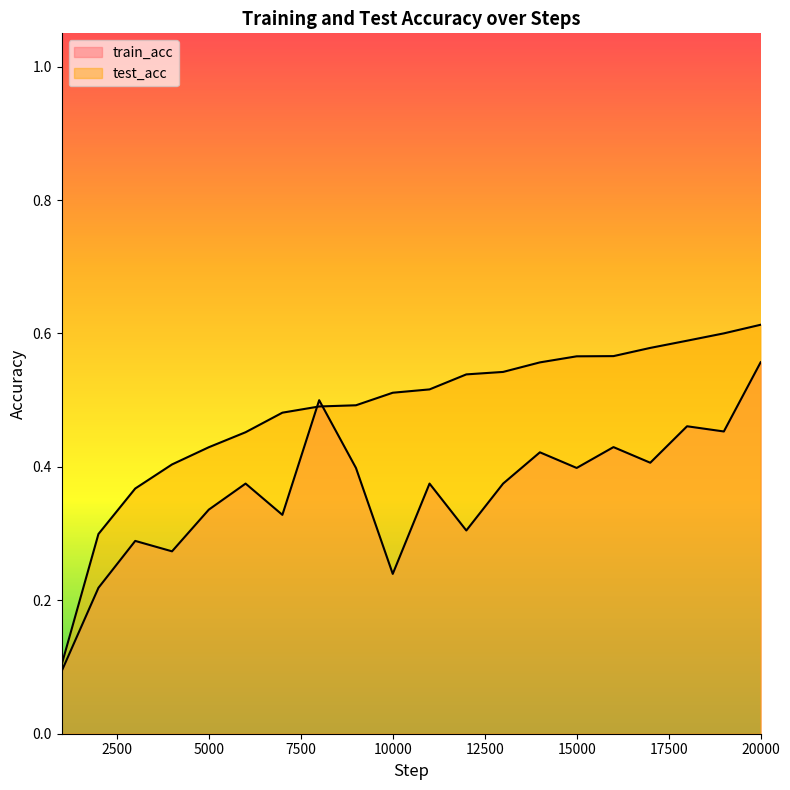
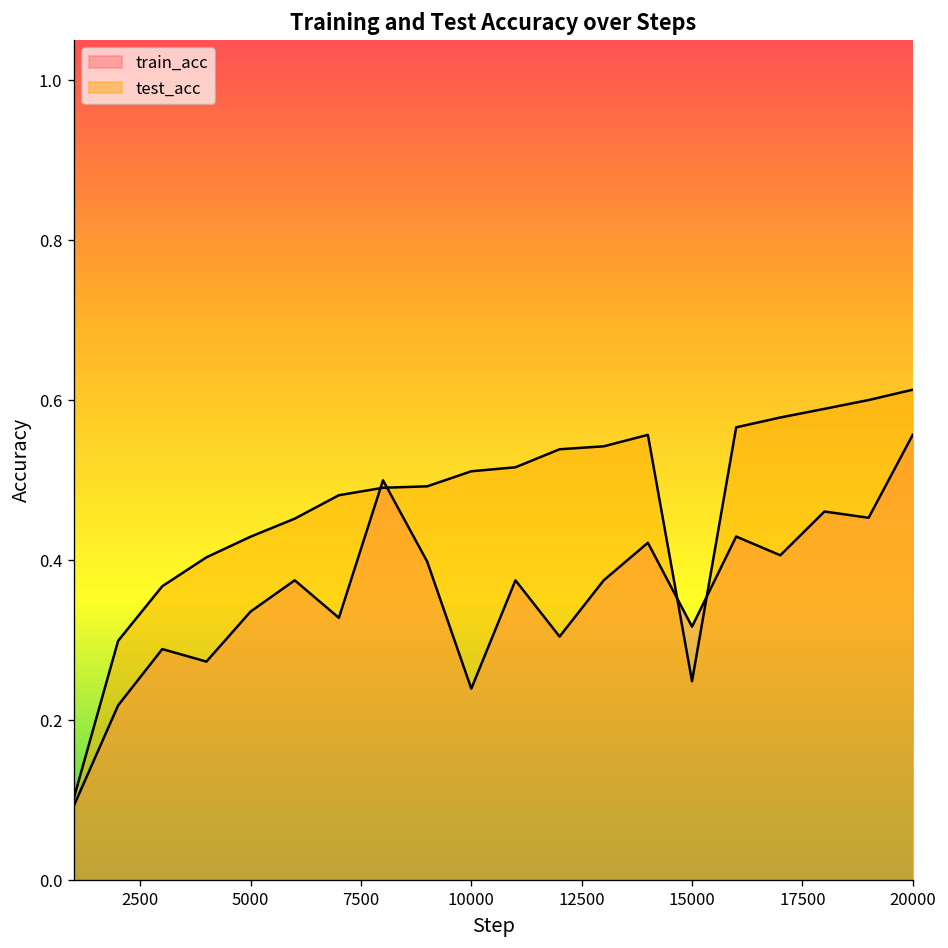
train_acc, 15000: 0.40 -> 0.32
test_acc, 15000: 0.57 -> 0.25
